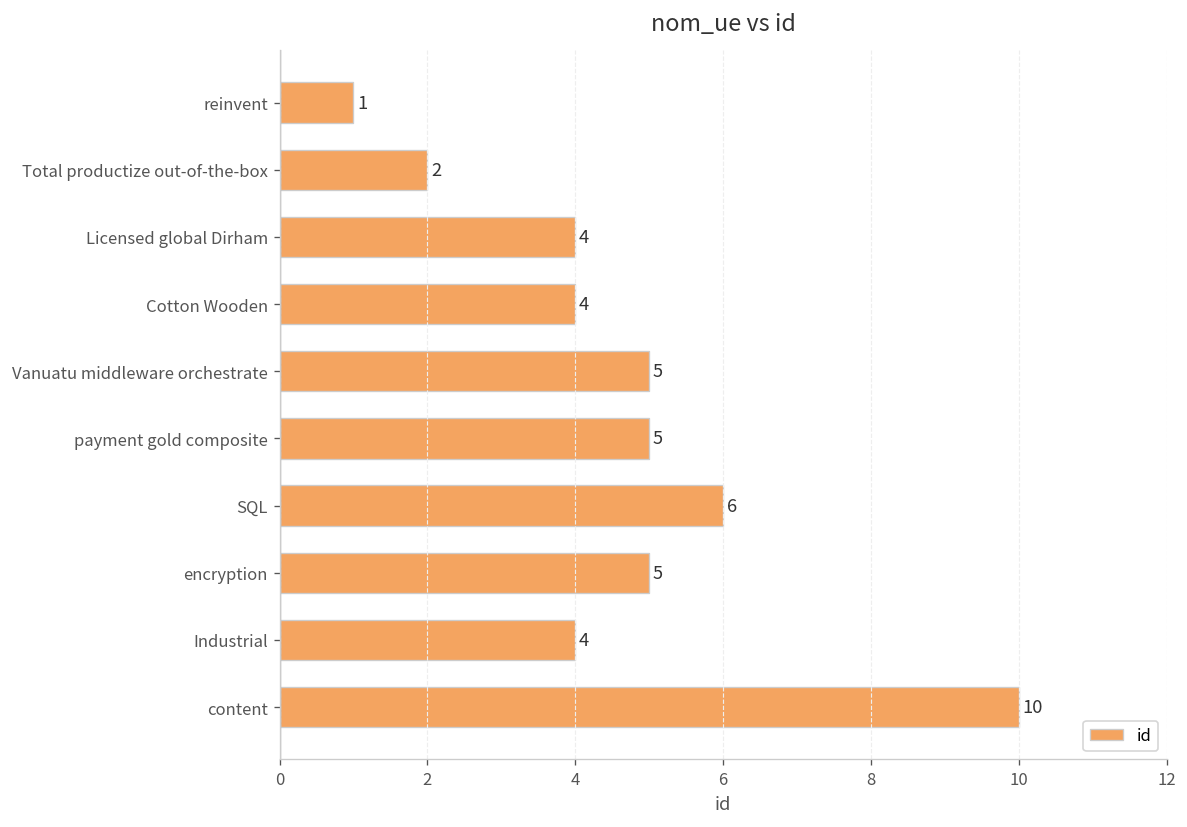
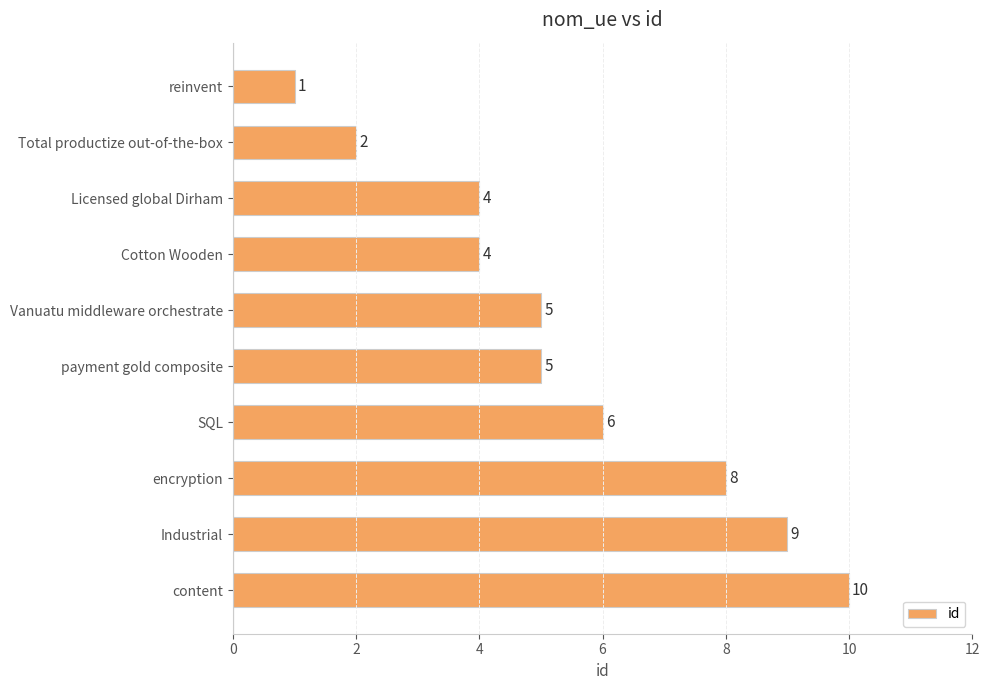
encryption: 5 -> 8
Industrial: 4 -> 9
